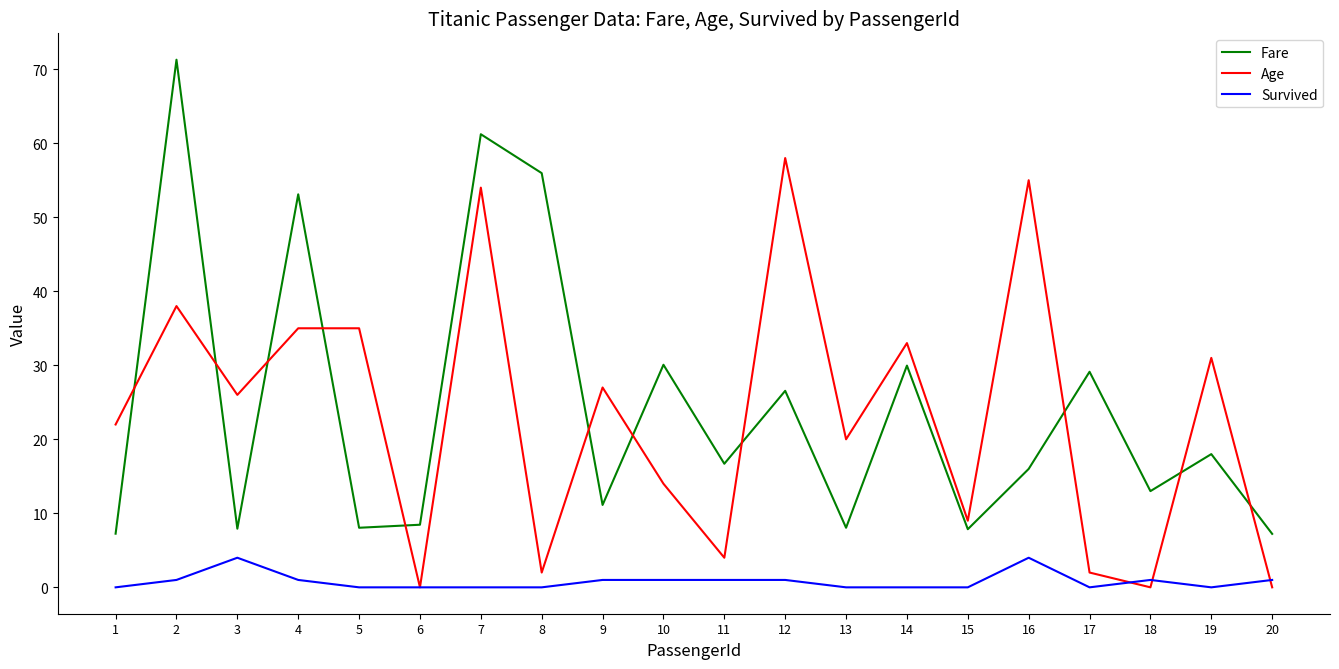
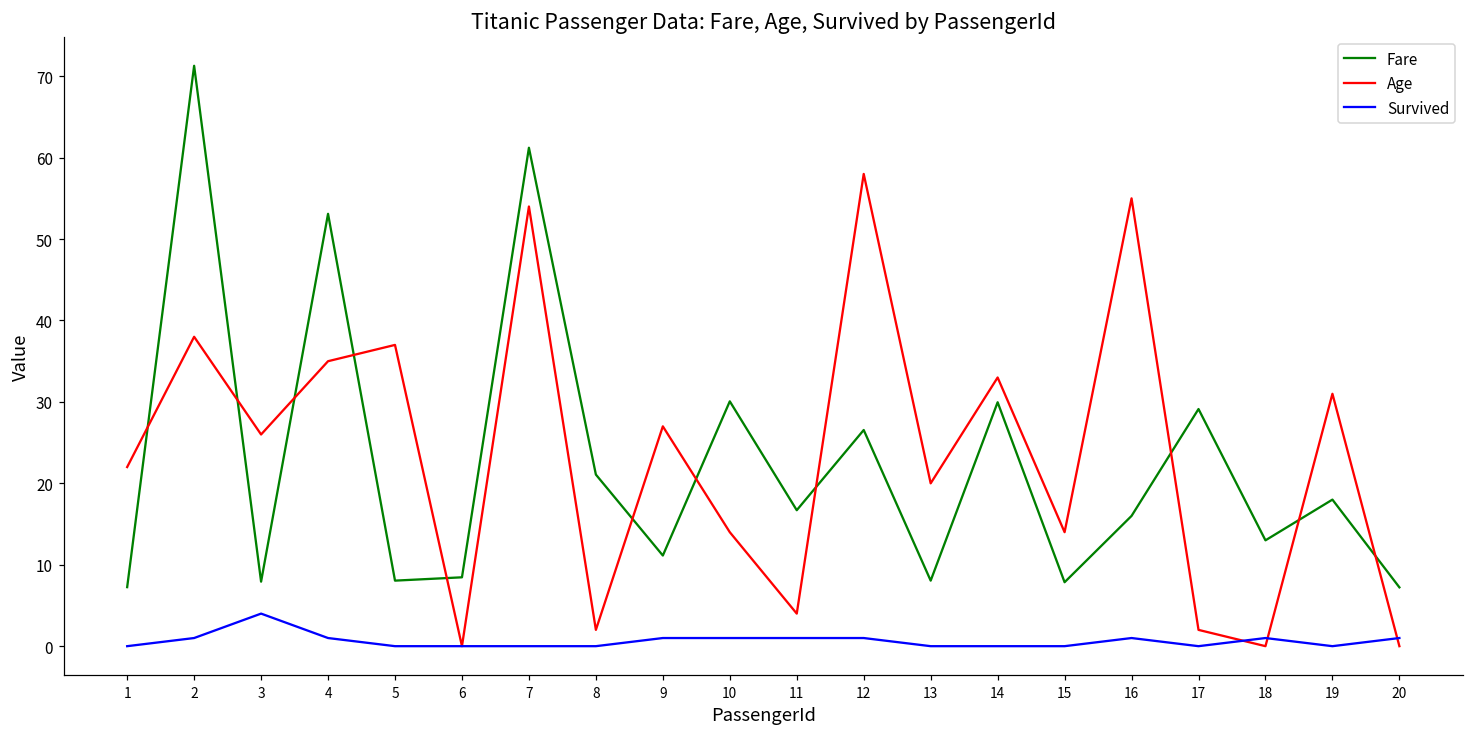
Age, 5: 35 -> 37
Fare, 8: 56 -> 21
Age, 15: 9 -> 14
Survived, 16: 4 -> 1
